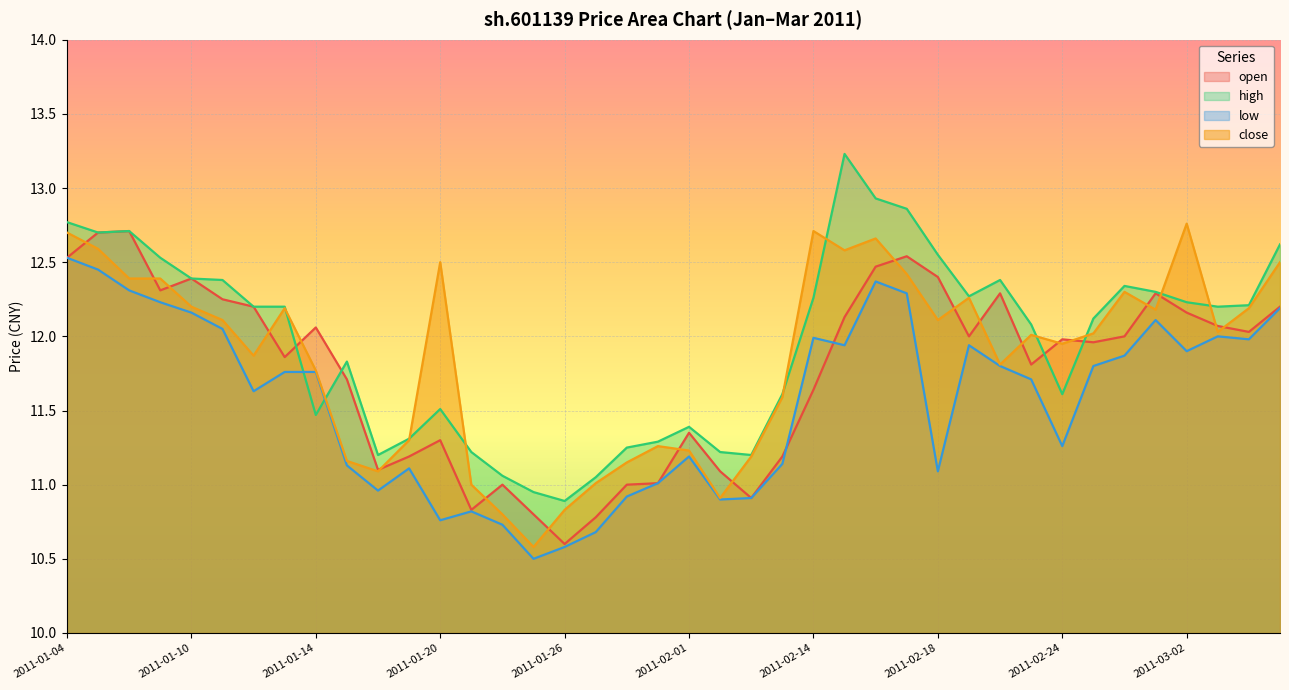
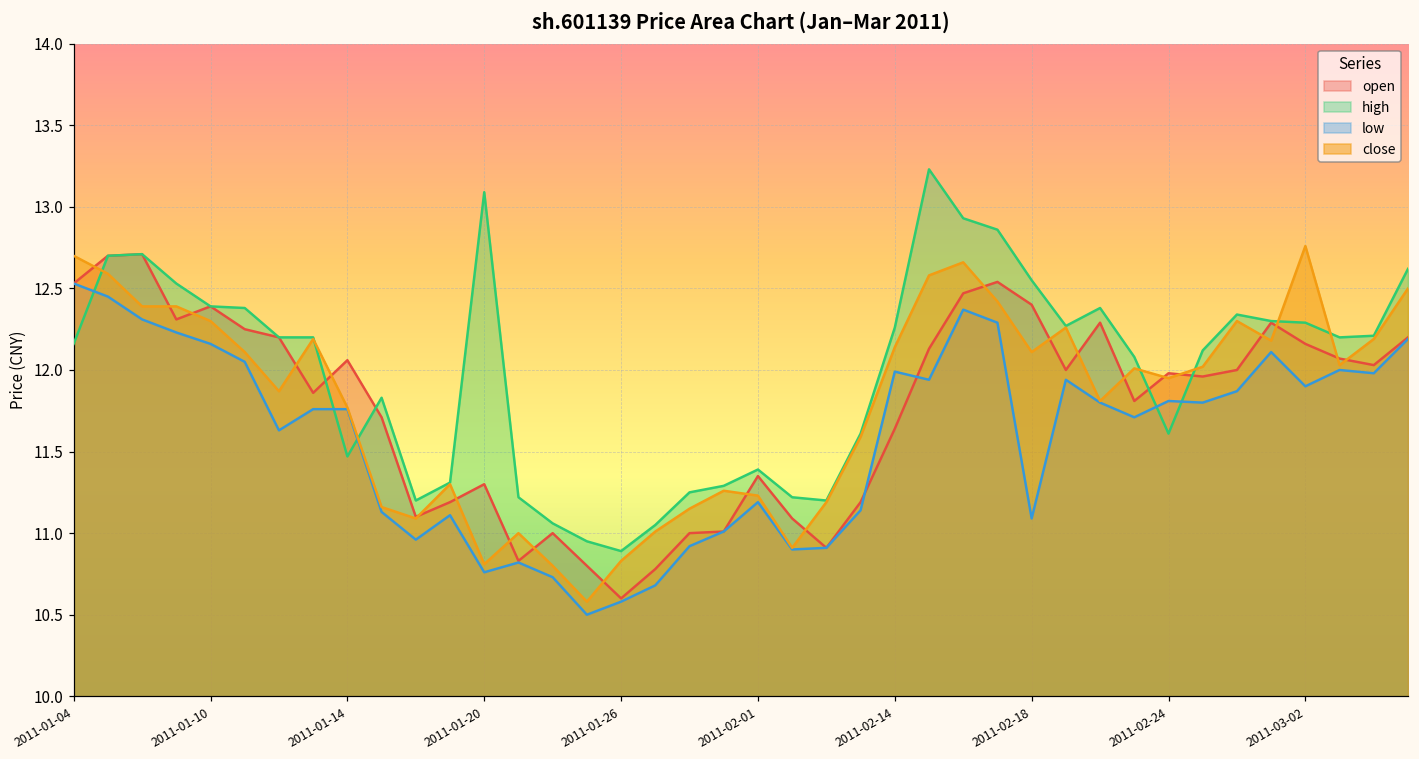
high, 2011-01-04: 12.77 -> 12.16
close, 2011-01-10: 12.2 -> 12.3
high, 2011-01-20: 11.51 -> 13.09
close, 2011-01-20: 12.50 -> 10.81
close, 2011-02-14: 12.71 -> 12.14
low, 2011-02-24: 11.26 -> 11.81
high, 2011-03-02: 12.23 -> 12.29
